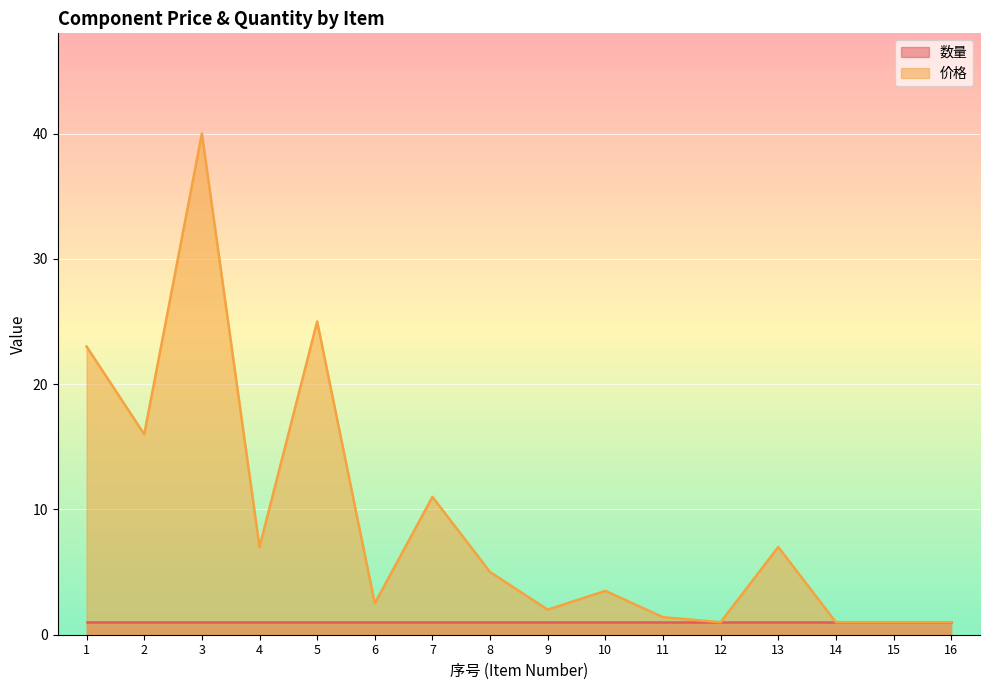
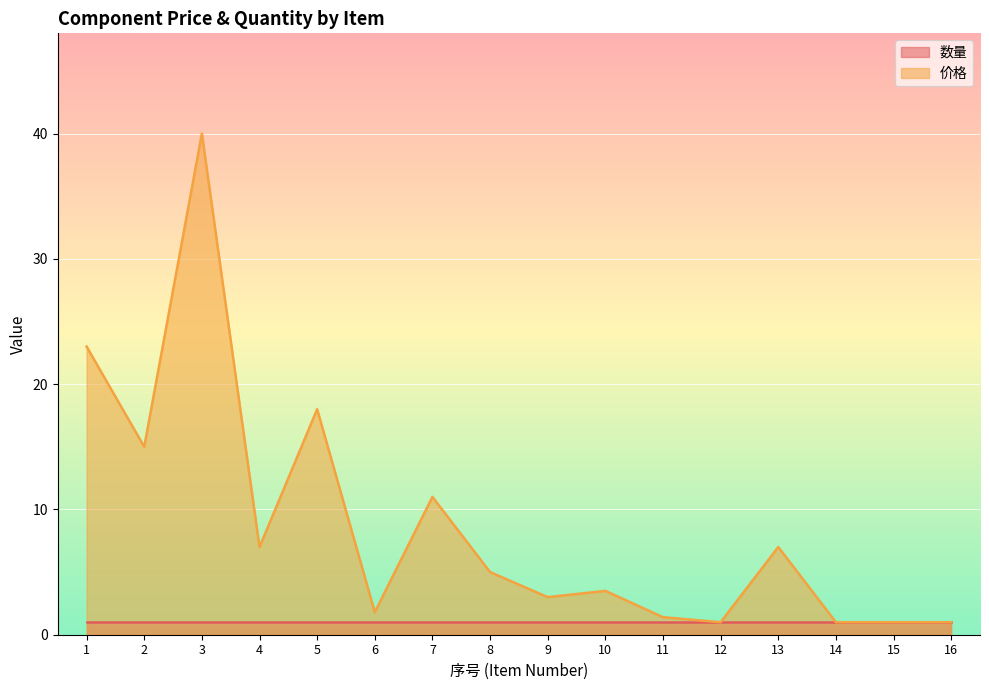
价格, 2: 16 -> 15
价格, 5: 25 -> 18
价格, 6: 2.5 -> 1.8
价格, 9: 2 -> 3
